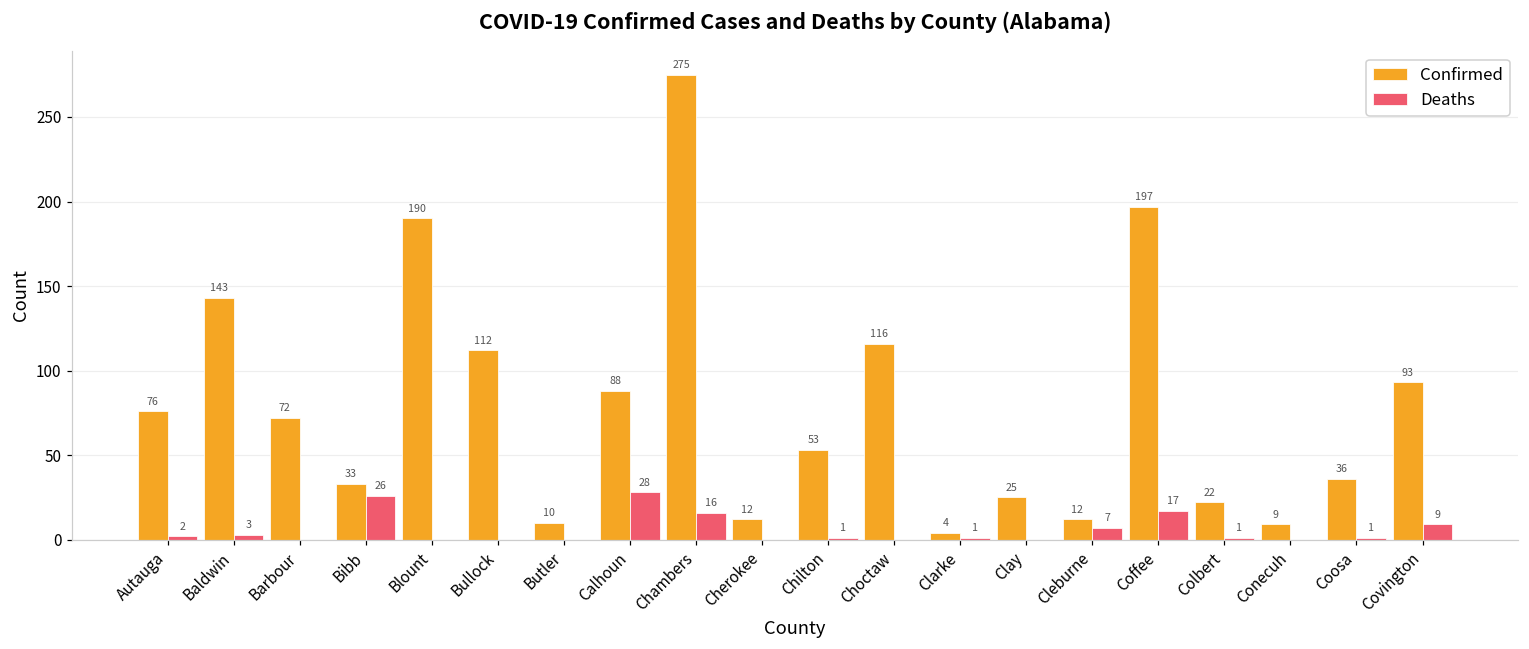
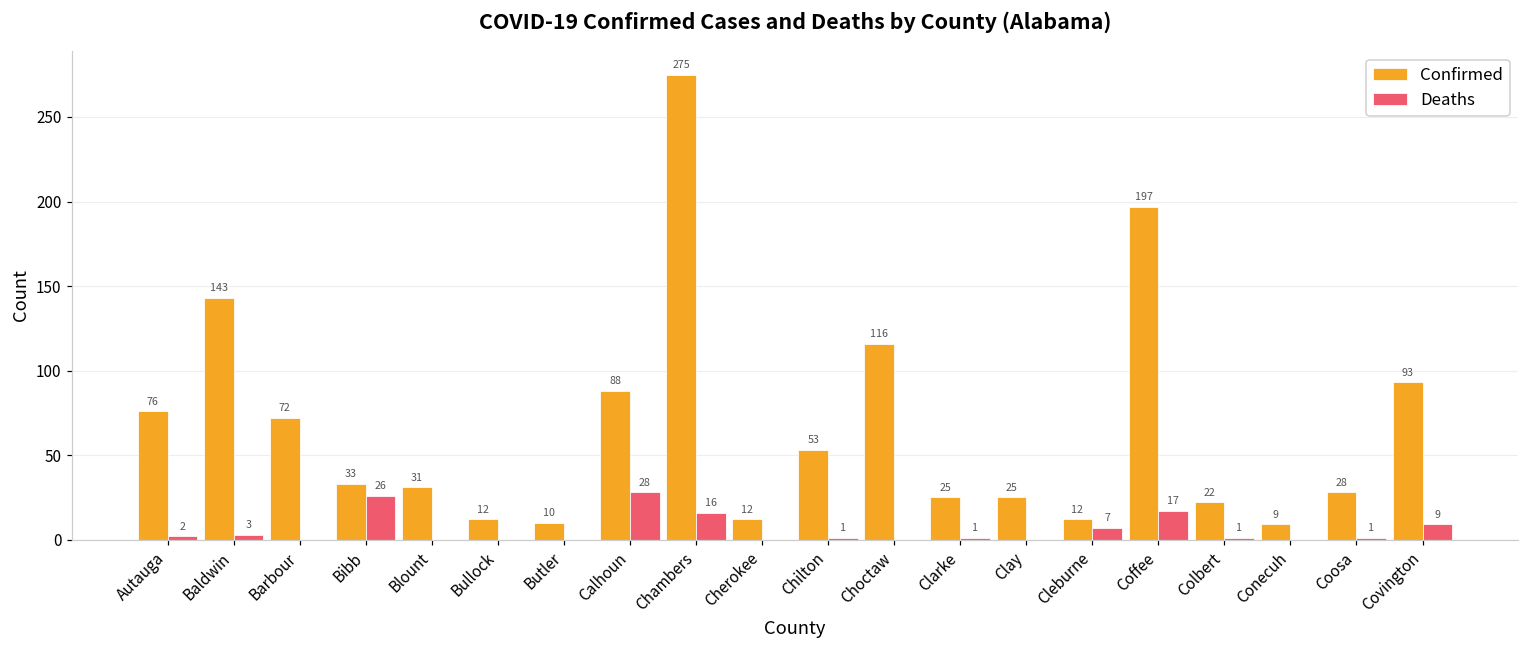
Confirmed, Blount: 190 -> 31
Confirmed, Bullock: 112 -> 12
Confirmed, Clarke: 4 -> 25
Confirmed, Coosa: 36 -> 28
